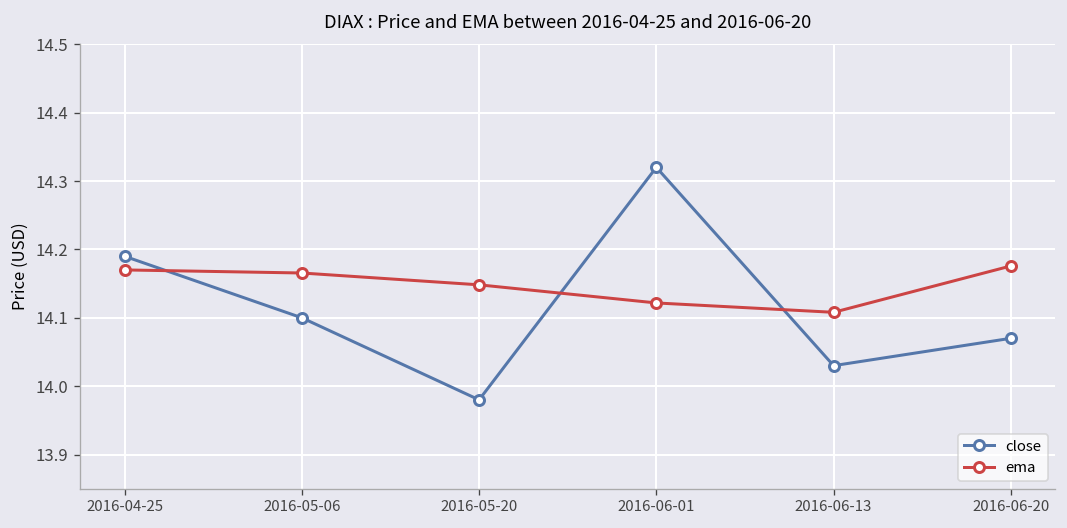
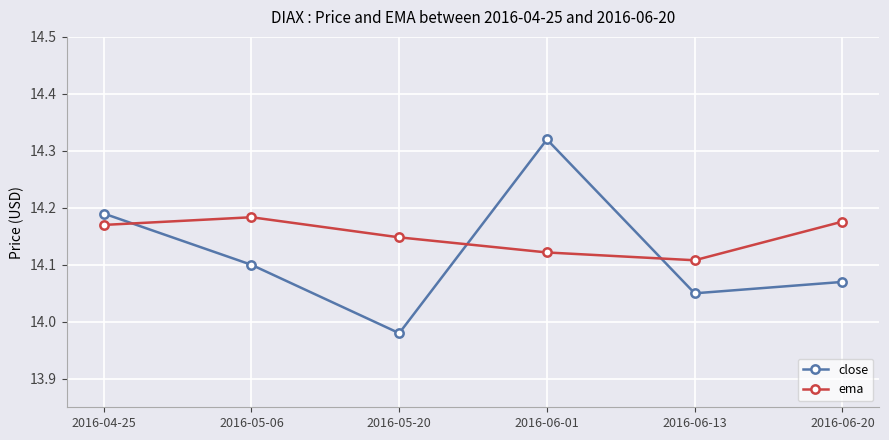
ema, 2016-05-06: 14.17 -> 14.18
close, 2016-06-13: 14.03 -> 14.05
